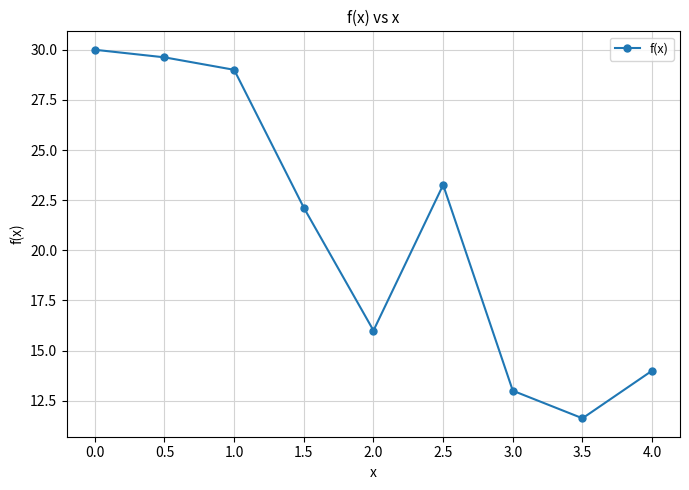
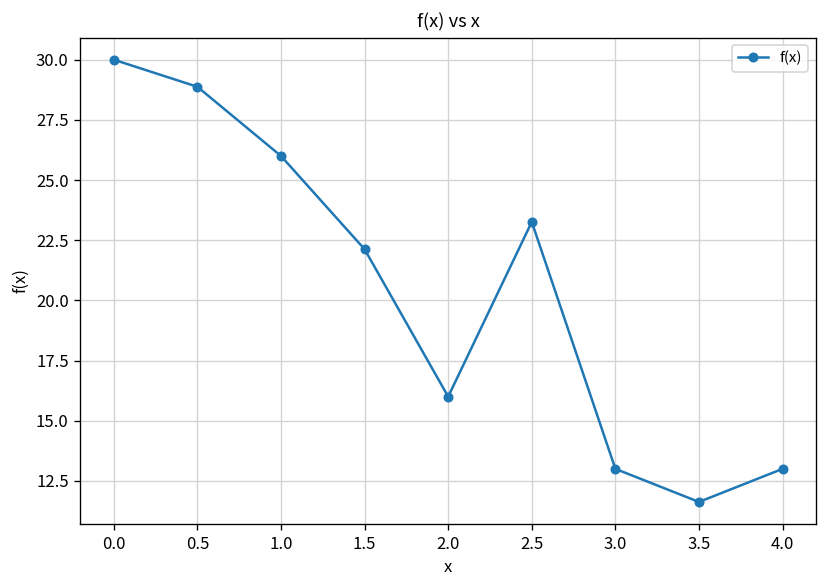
0.5: 29.6 -> 28.9
1.0: 29 -> 26
4.0: 14 -> 13
